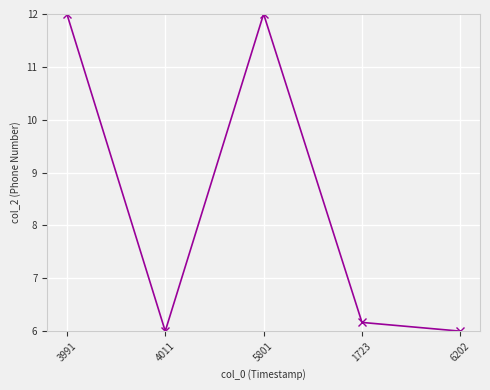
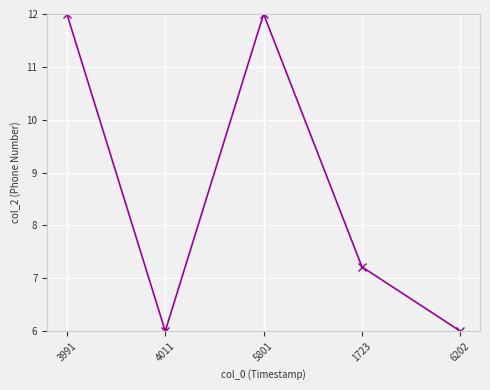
1723: 6.2 -> 7.2
